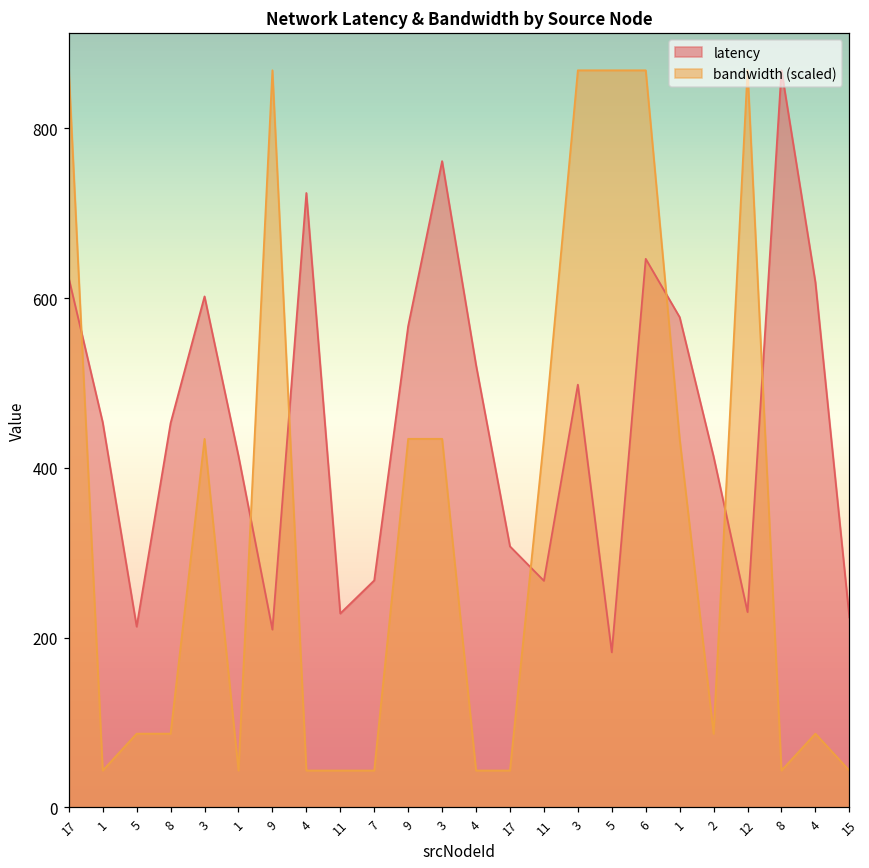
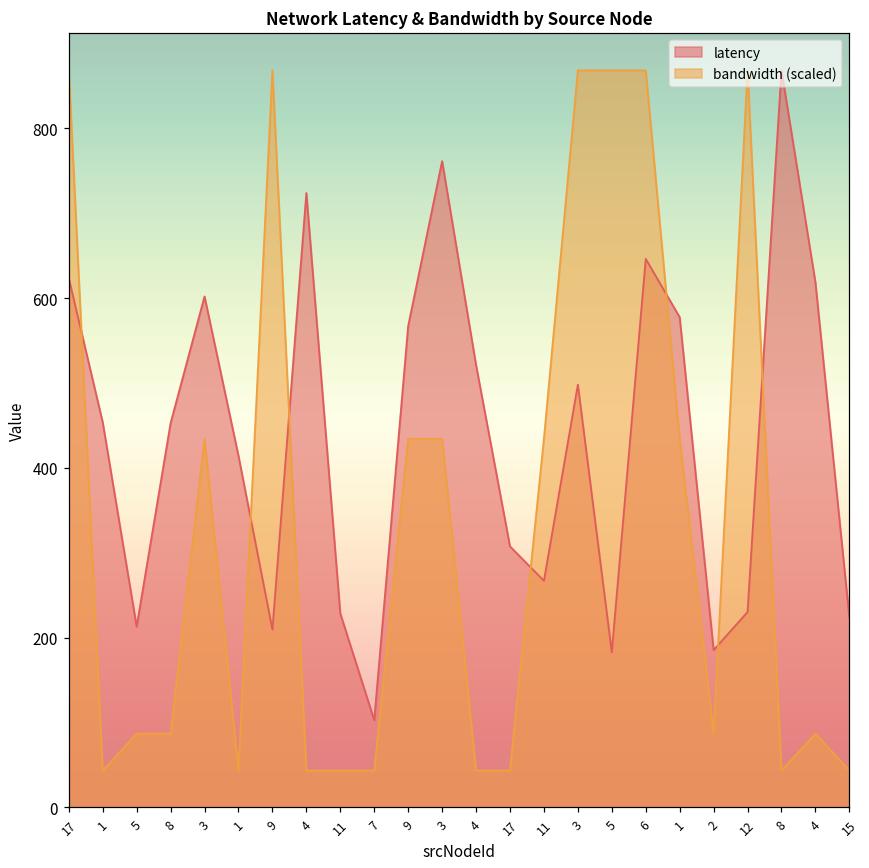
latency, 7: 270 -> 100
latency, 2: 410 -> 190
